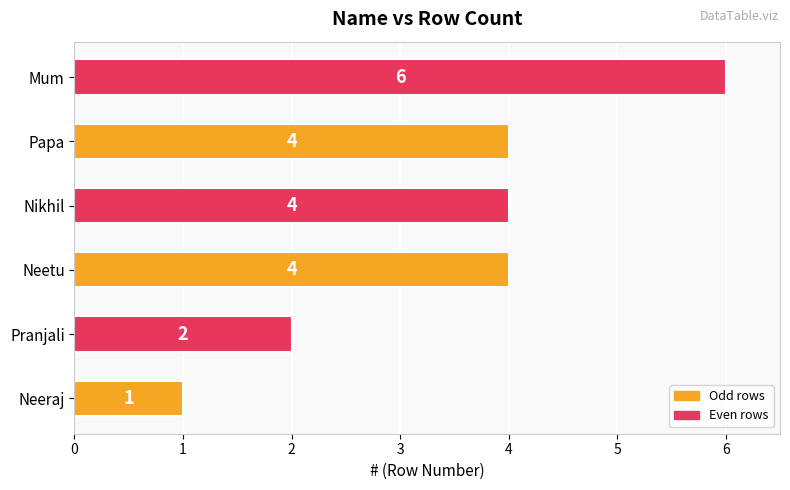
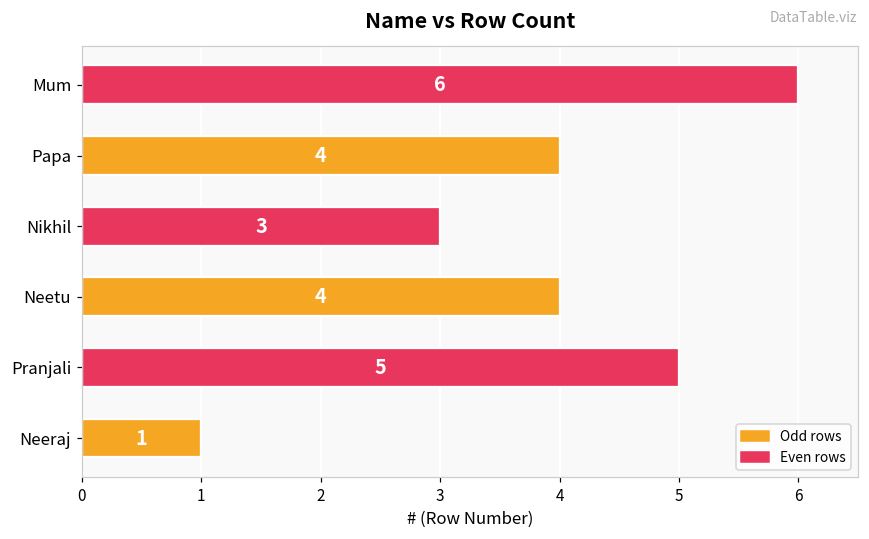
Nikhil: 4 -> 3
Pranjali: 2 -> 5
